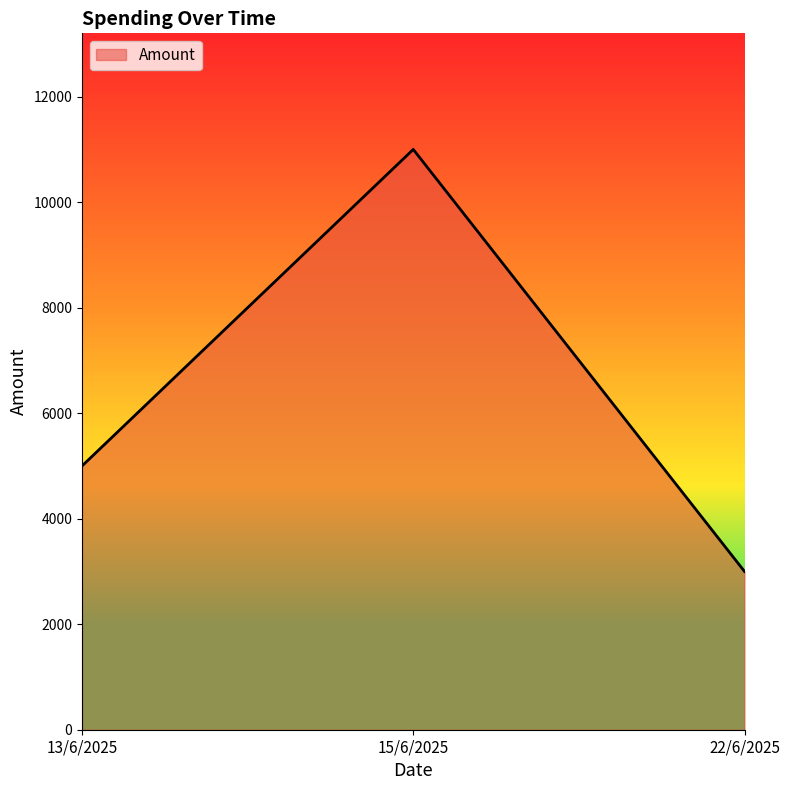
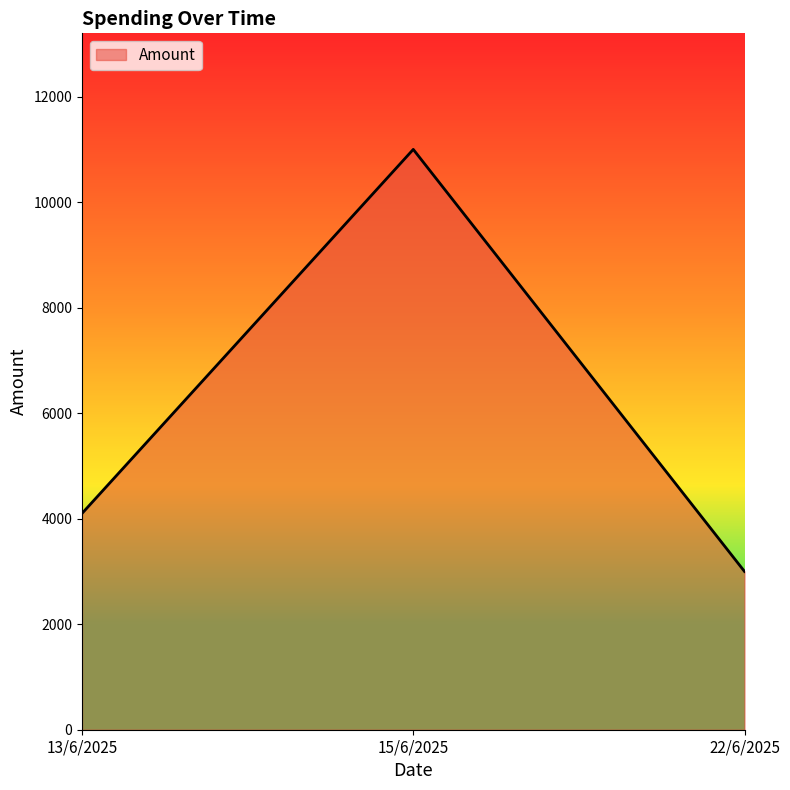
13/6/2025: 5000 -> 4100
